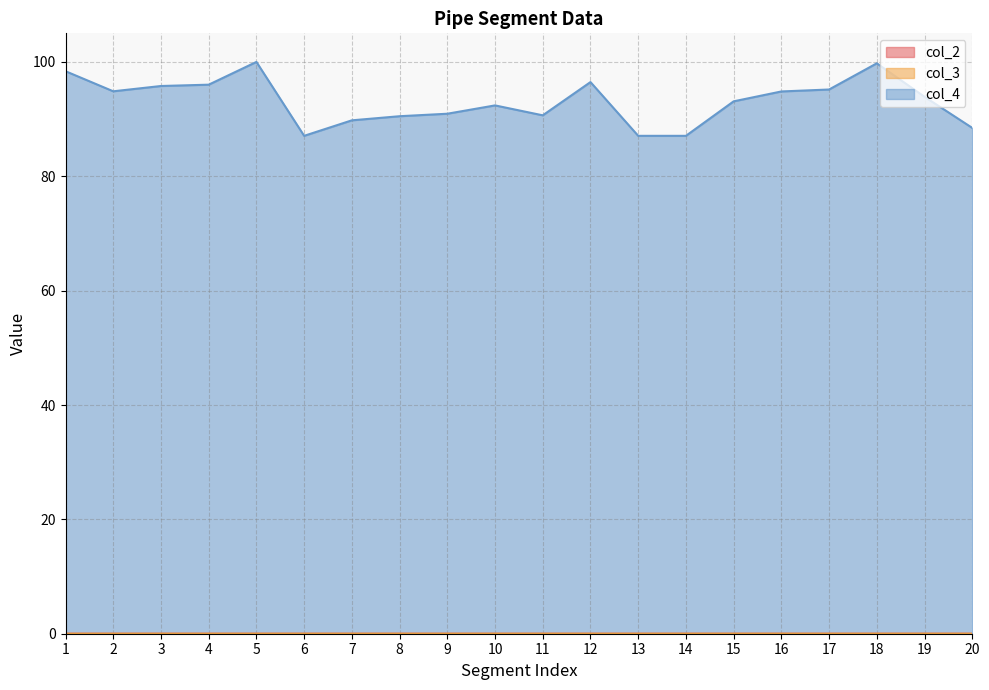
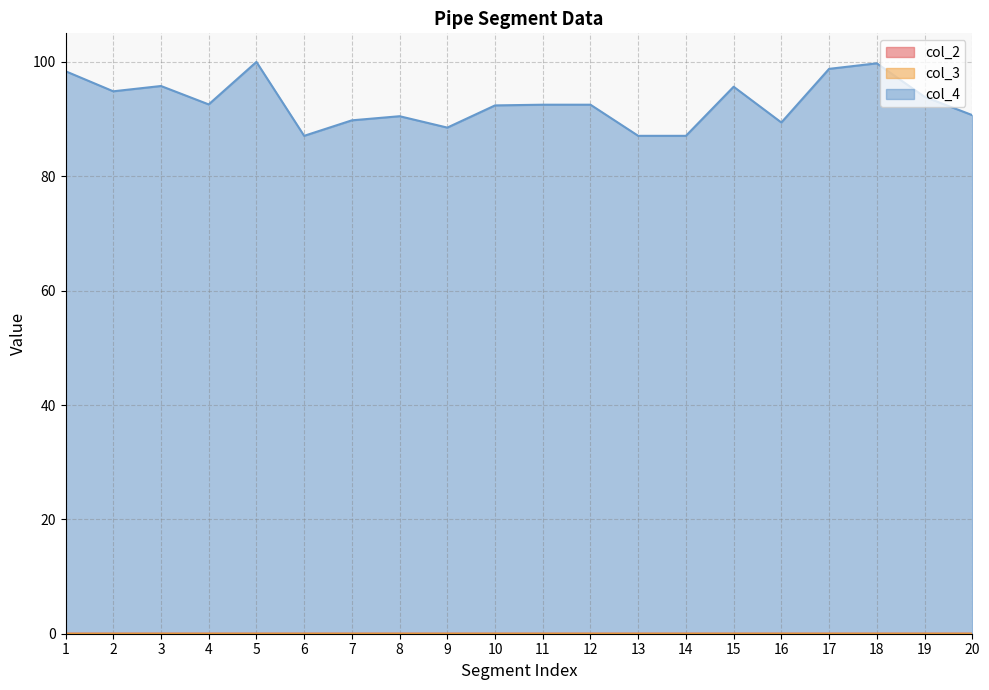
col_4, 4: 96 -> 93
col_4, 9: 91 -> 89
col_4, 11: 91 -> 93
col_4, 12: 96 -> 93
col_4, 15: 93 -> 96
col_4, 16: 95 -> 89
col_4, 17: 95 -> 99
col_4, 20: 88 -> 91
